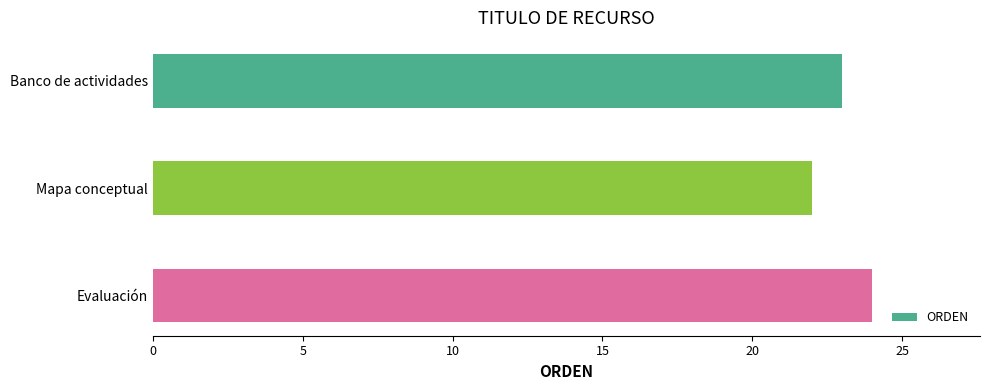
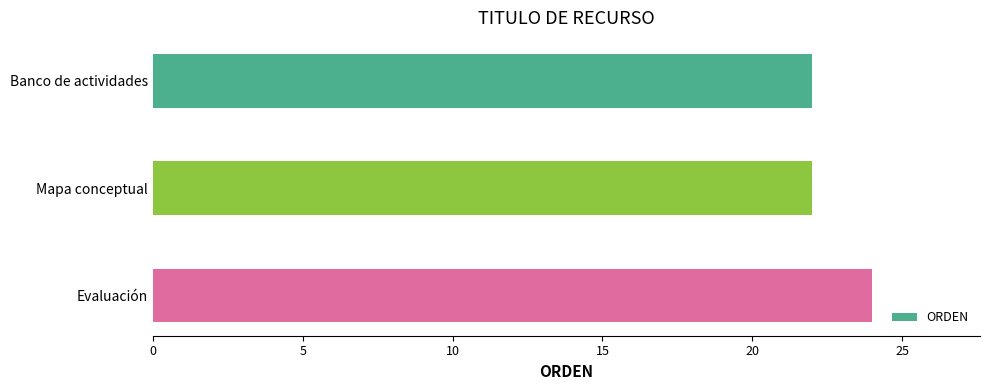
Banco de actividades: 23 -> 22
